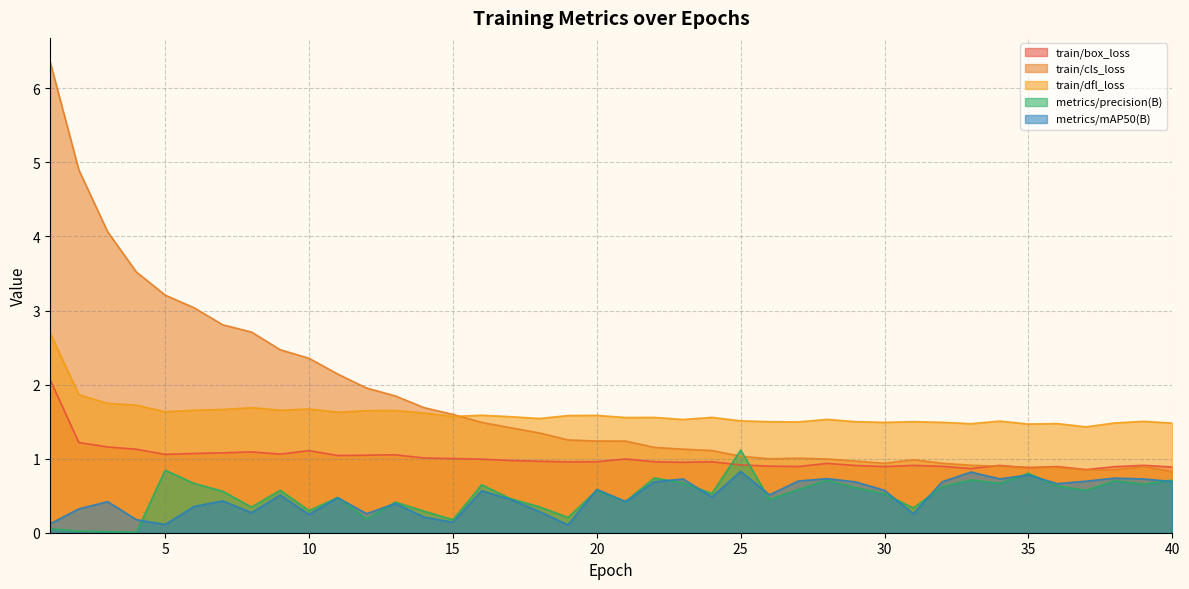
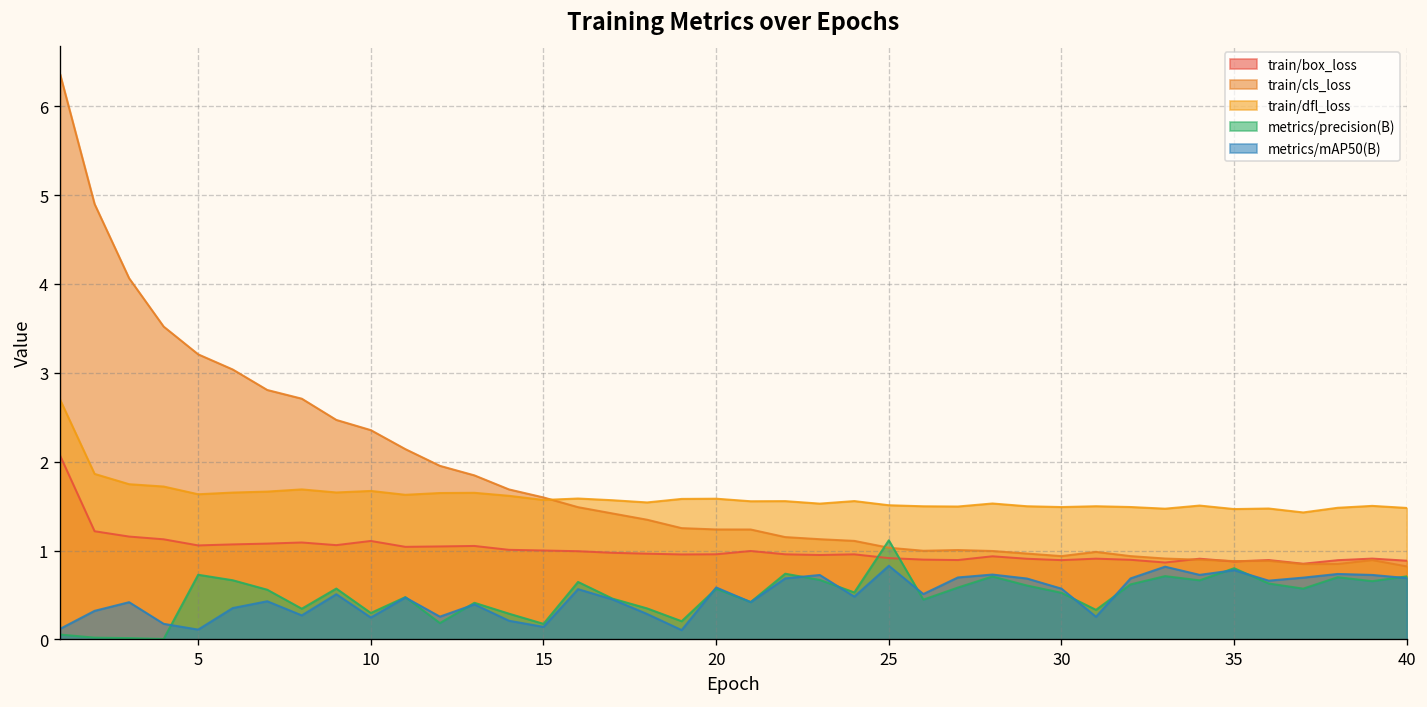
metrics/precision(B), 5: 0.8 -> 0.7
